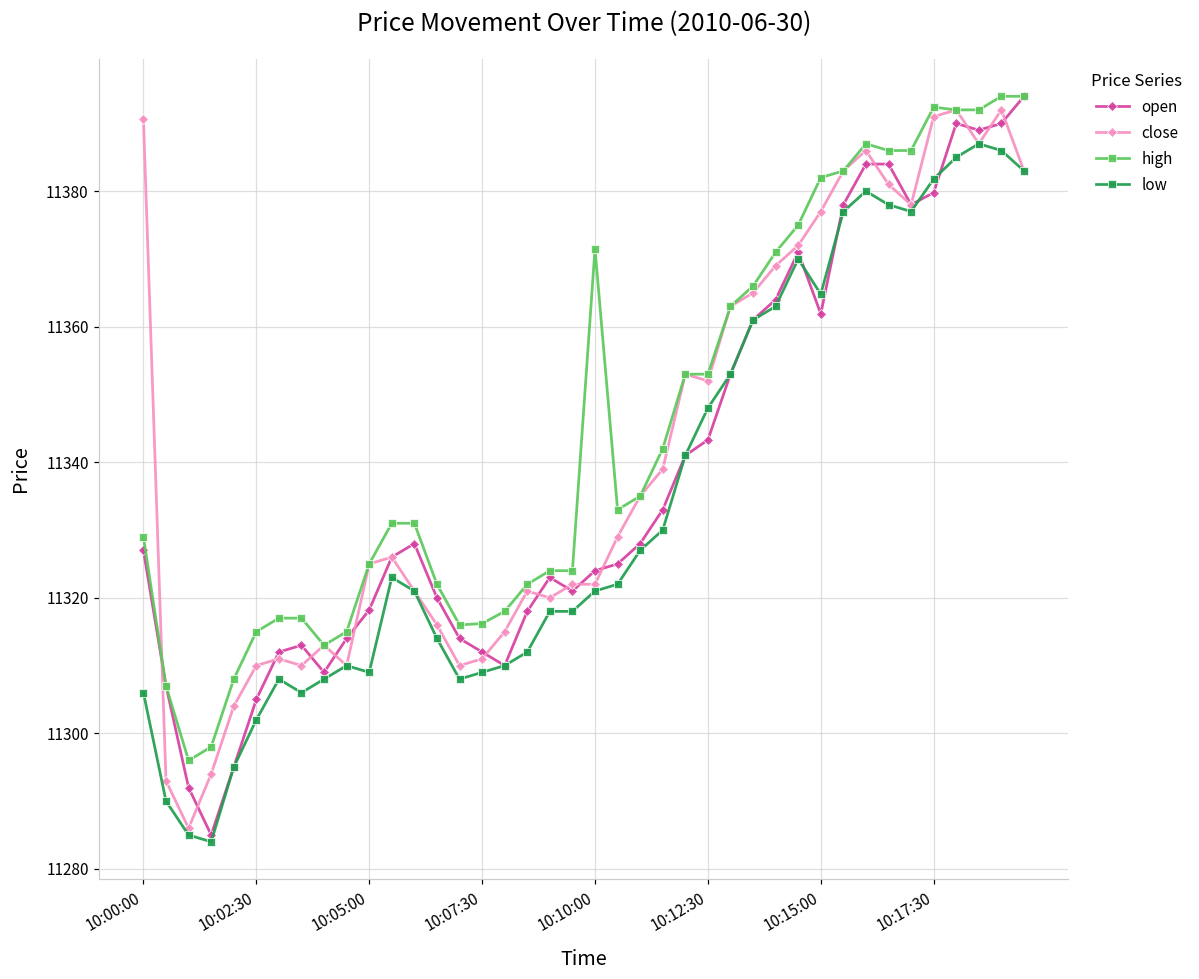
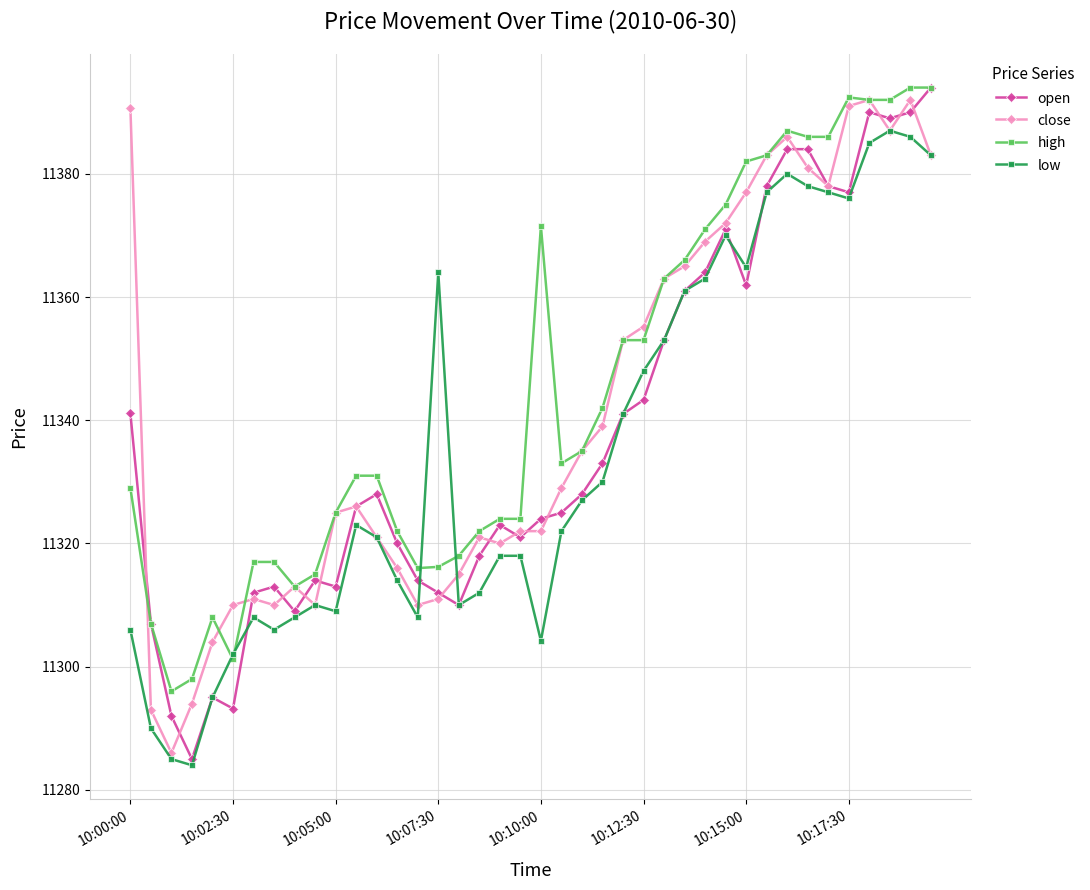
open, 10:00:00: 11327 -> 11341
open, 10:02:30: 11305 -> 11293
high, 10:02:30: 11315 -> 11301
open, 10:05:00: 11318 -> 11313
low, 10:07:30: 11309 -> 11364
low, 10:10:00: 11321 -> 11304
close, 10:12:30: 11352 -> 11355
open, 10:17:30: 11380 -> 11377
low, 10:17:30: 11382 -> 11376
